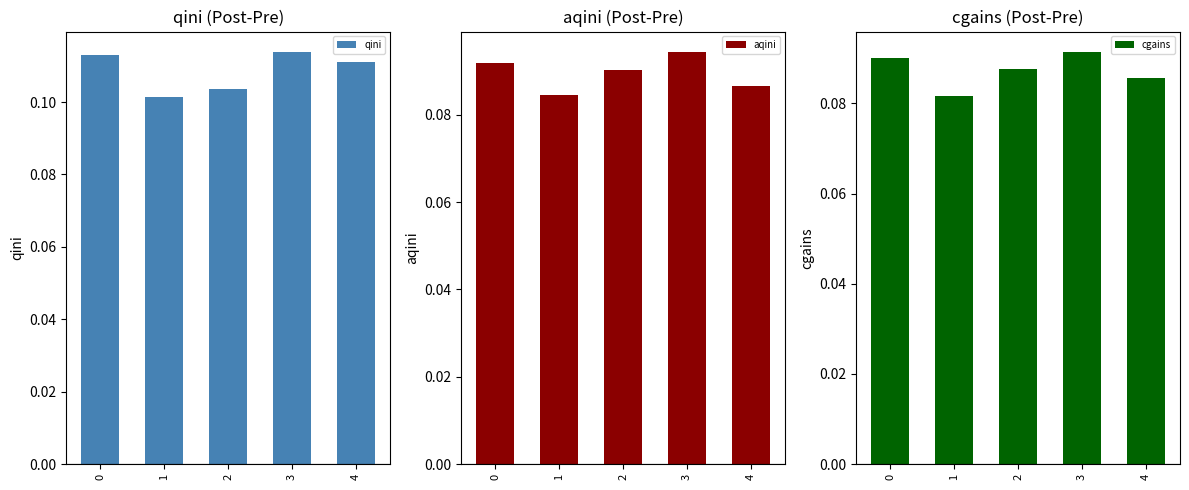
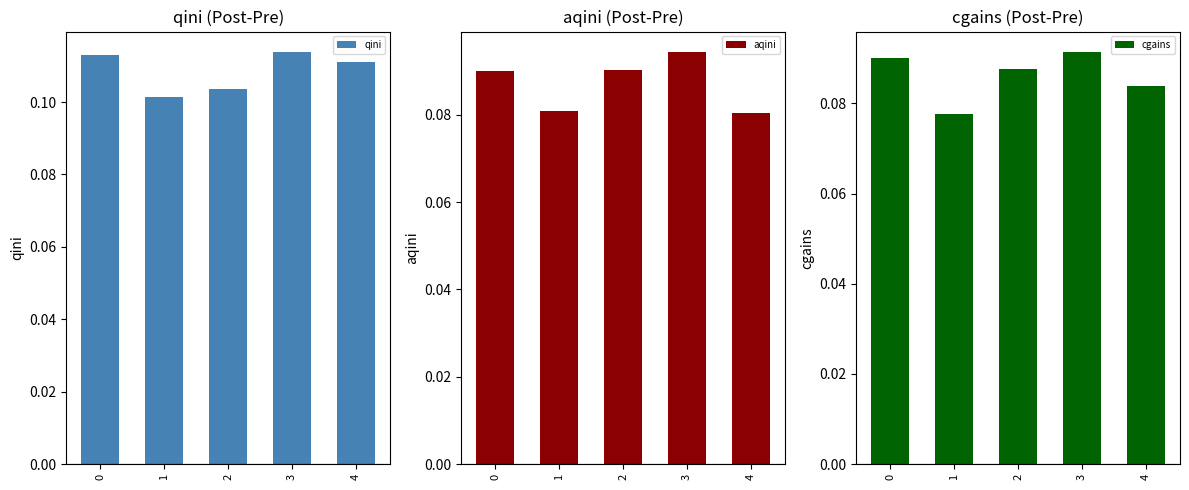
aqini (Post-Pre), 0: 0.092 -> 0.090
aqini (Post-Pre), 1: 0.085 -> 0.081
aqini (Post-Pre), 4: 0.087 -> 0.080
cgains (Post-Pre), 1: 0.082 -> 0.078
cgains (Post-Pre), 4: 0.086 -> 0.084
